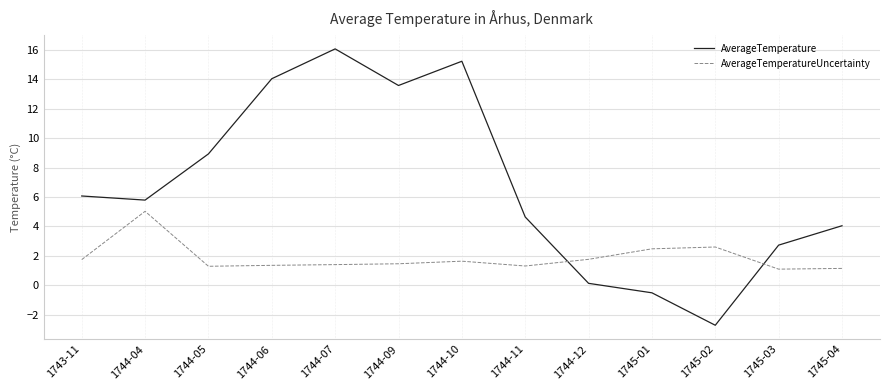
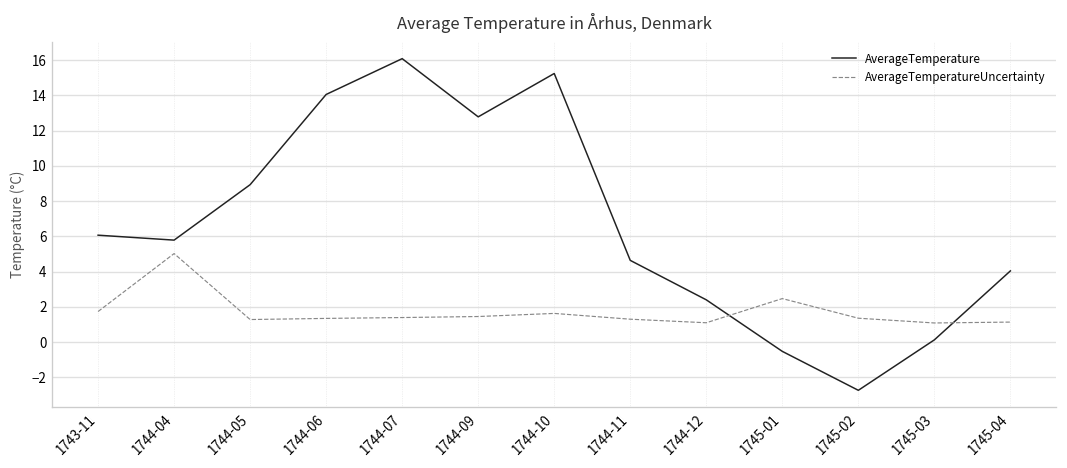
AverageTemperature, 1744-09: 13.6 -> 12.8
AverageTemperature, 1744-12: 0.1 -> 2.4
AverageTemperatureUncertainty, 1744-12: 1.8 -> 1.1
AverageTemperatureUncertainty, 1745-02: 2.6 -> 1.4
AverageTemperature, 1745-03: 2.7 -> 0.1
